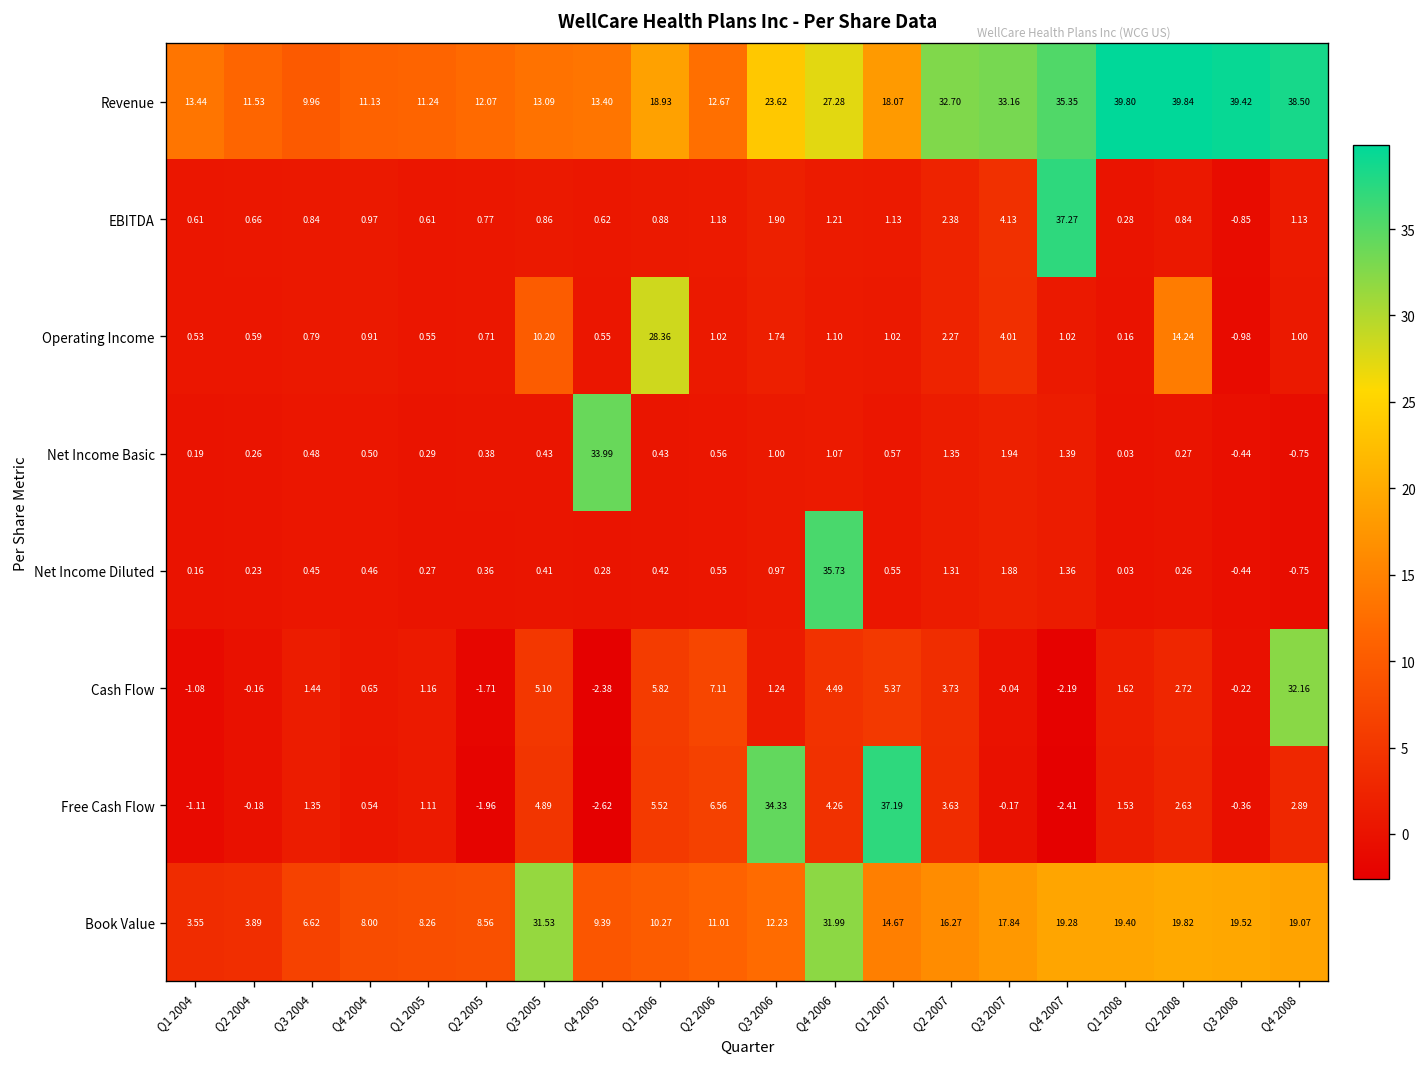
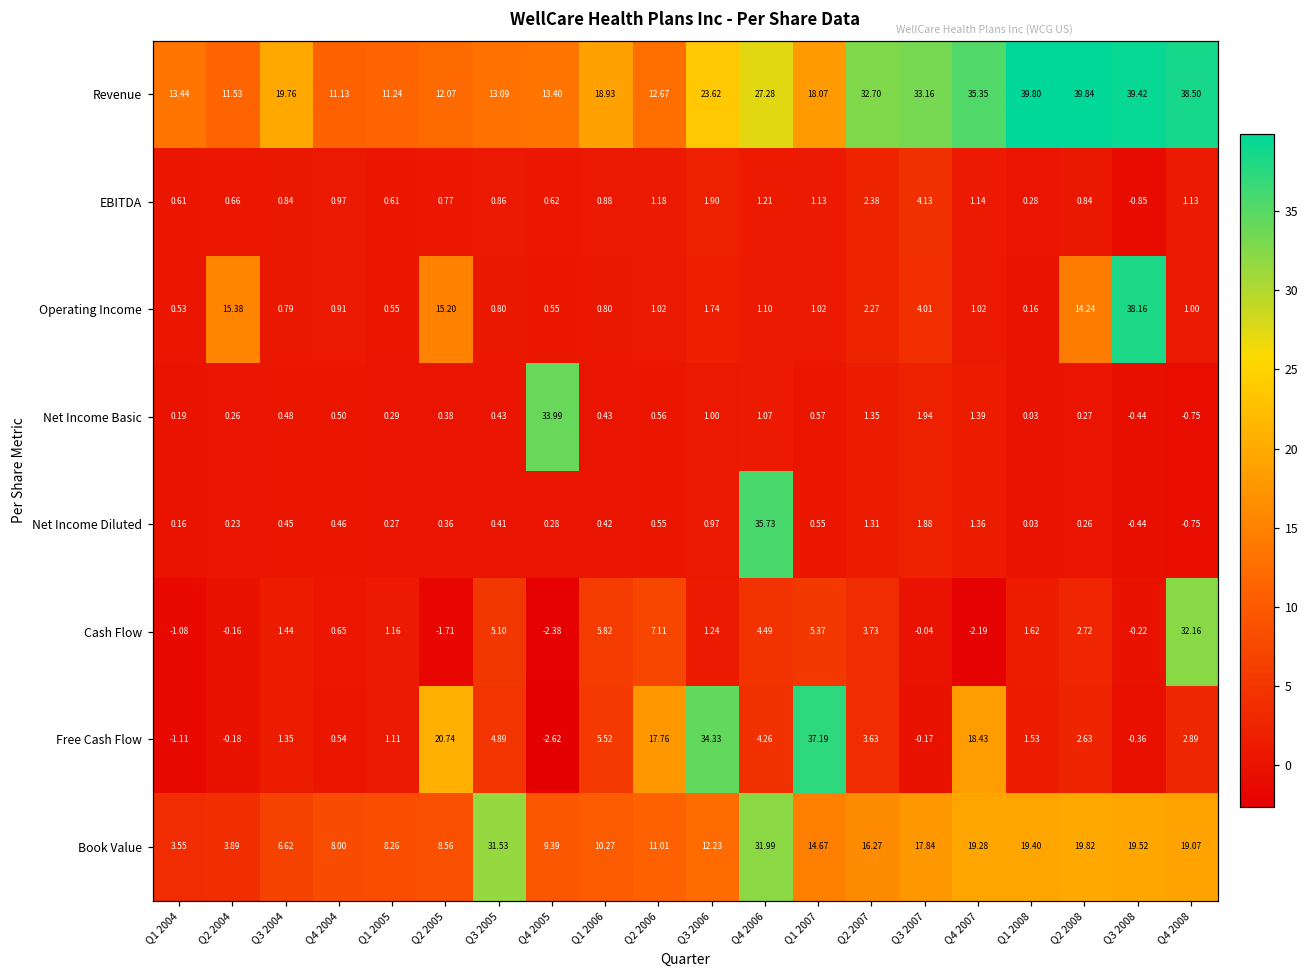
Revenue, Q3 2004: 9.96 -> 19.76
EBITDA, Q4 2007: 37.27 -> 1.14
Operating Income, Q2 2004: 0.59 -> 15.38
Operating Income, Q2 2005: 0.71 -> 15.20
Operating Income, Q3 2005: 10.20 -> 0.80
Operating Income, Q1 2006: 28.36 -> 0.80
Operating Income, Q3 2008: -0.98 -> 38.16
Free Cash Flow, Q2 2005: -1.96 -> 20.74
Free Cash Flow, Q2 2006: 6.56 -> 17.76
Free Cash Flow, Q4 2007: -2.41 -> 18.43
